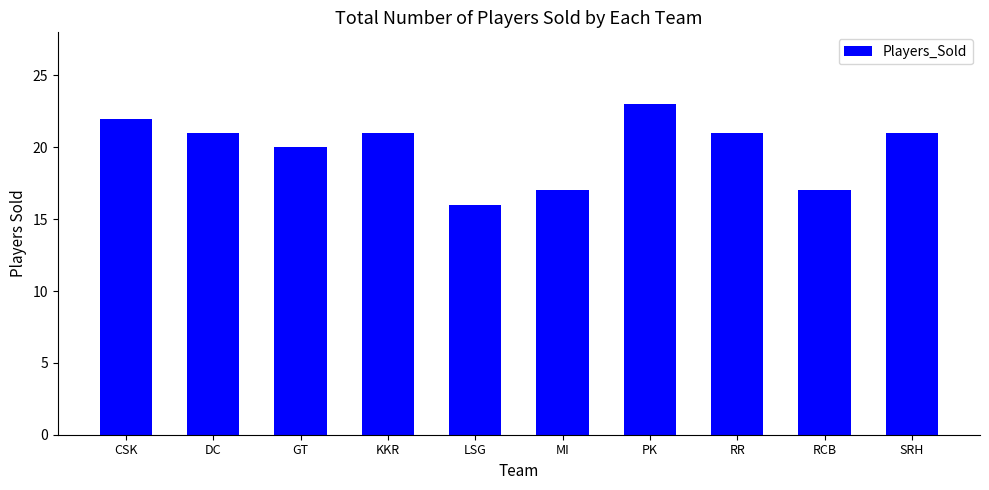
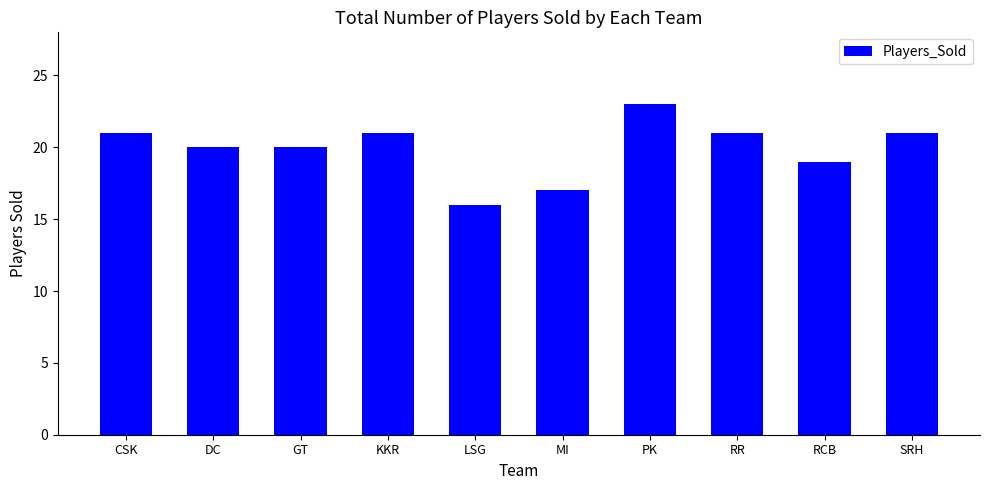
CSK: 22 -> 21
DC: 21 -> 20
RCB: 17 -> 19
